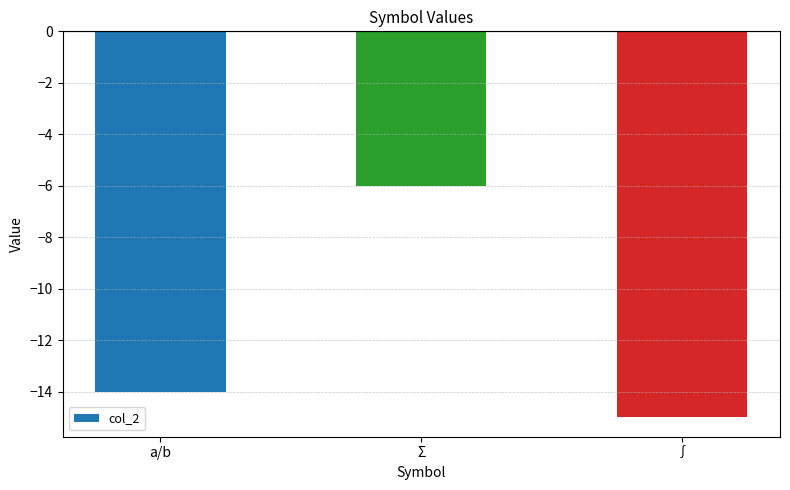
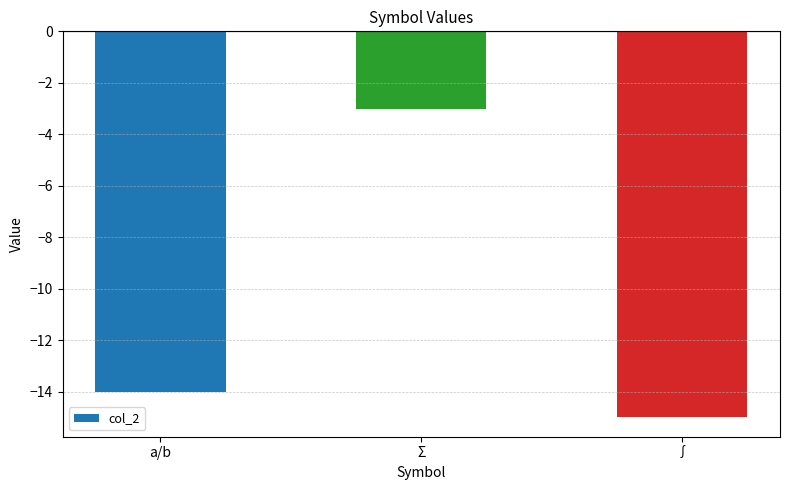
Σ: -6 -> -3
